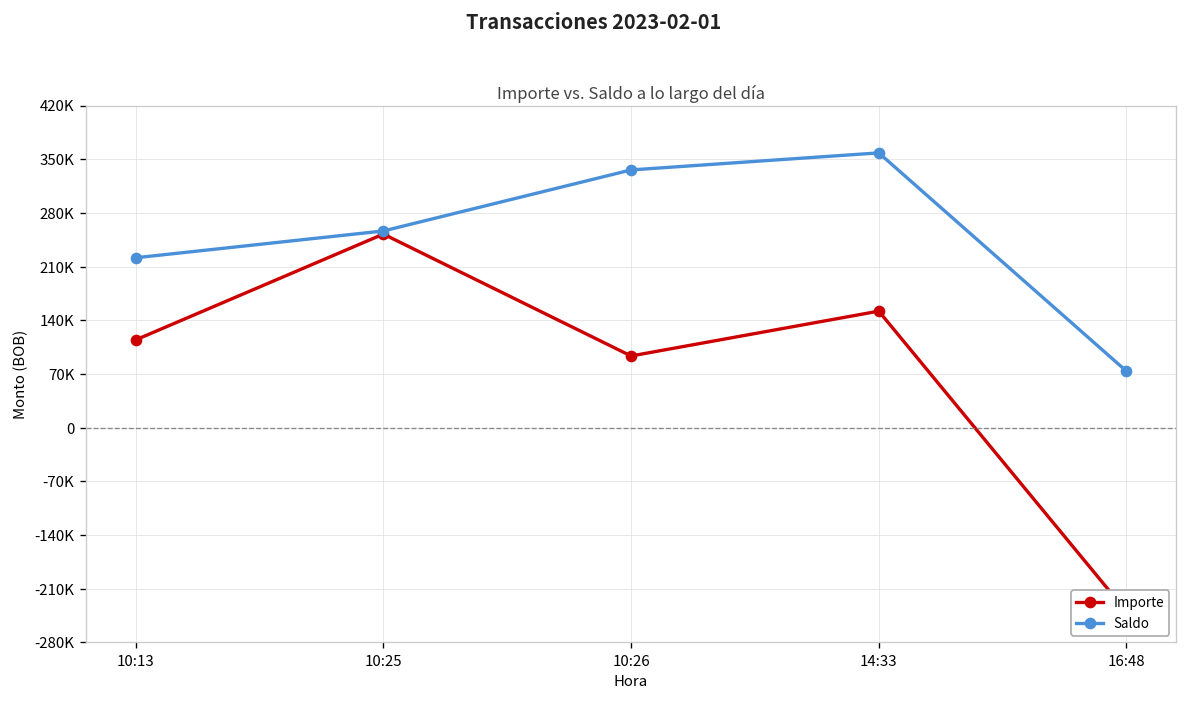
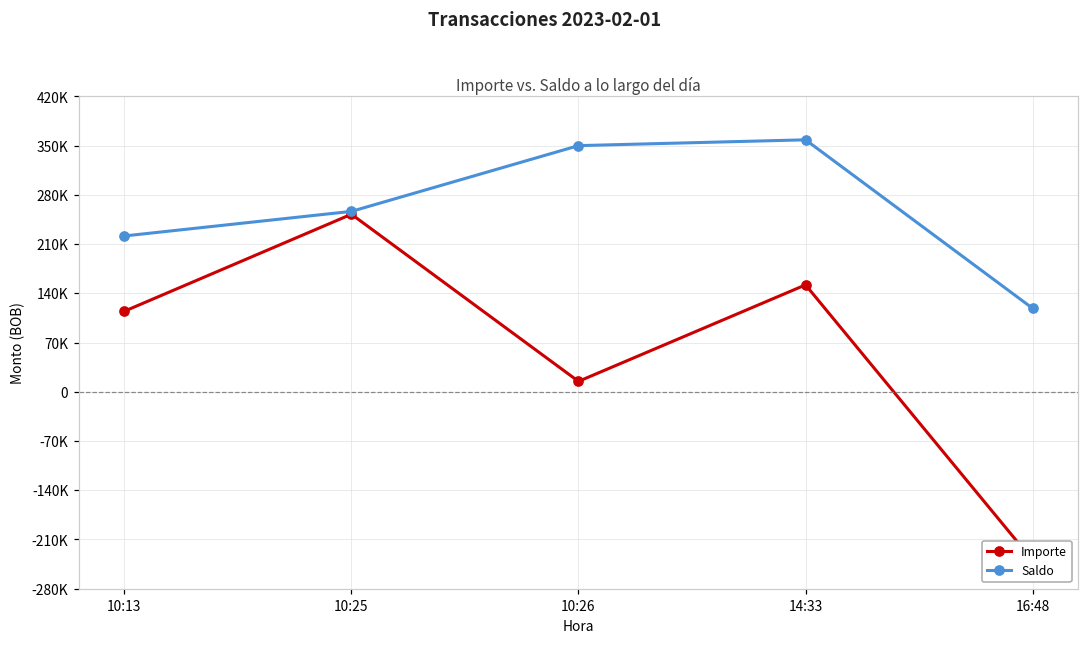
Importe, 10:26: 90000 -> 10000
Saldo, 10:26: 340000 -> 350000
Saldo, 16:48: 70000 -> 120000
